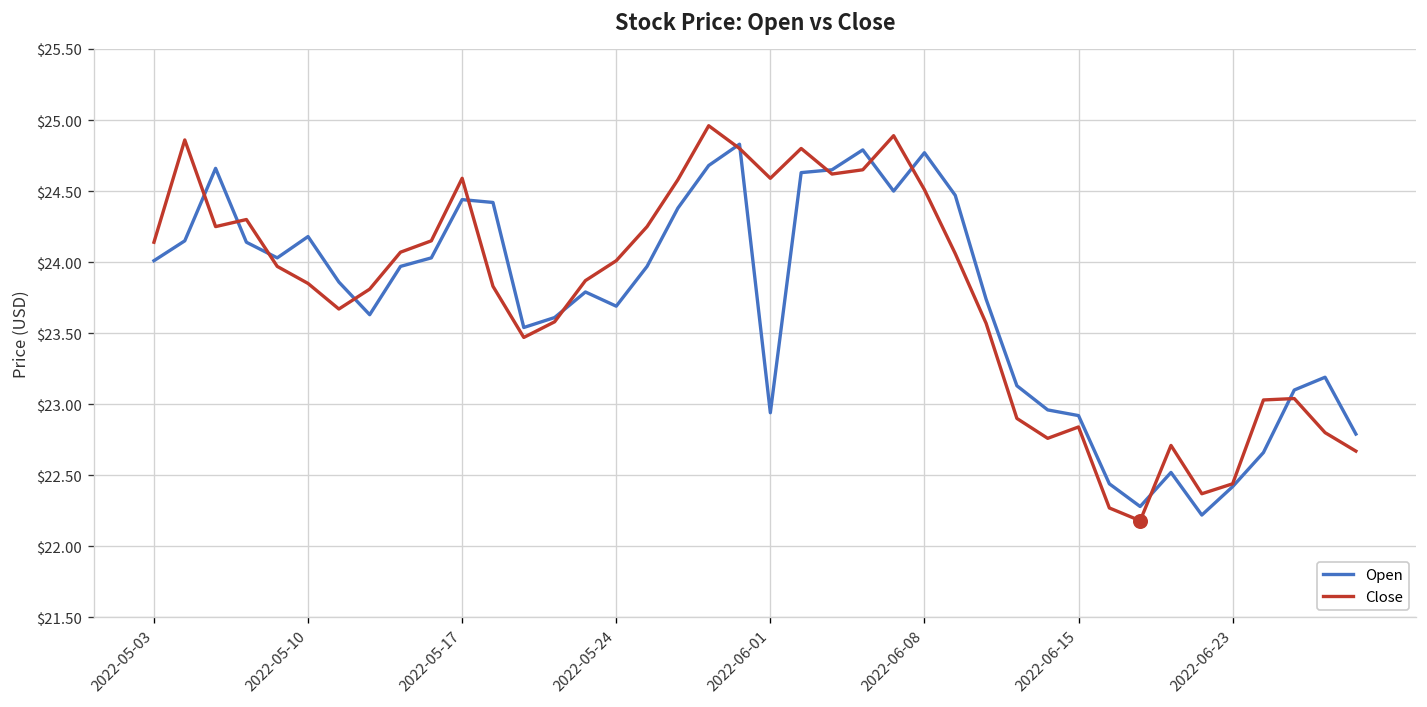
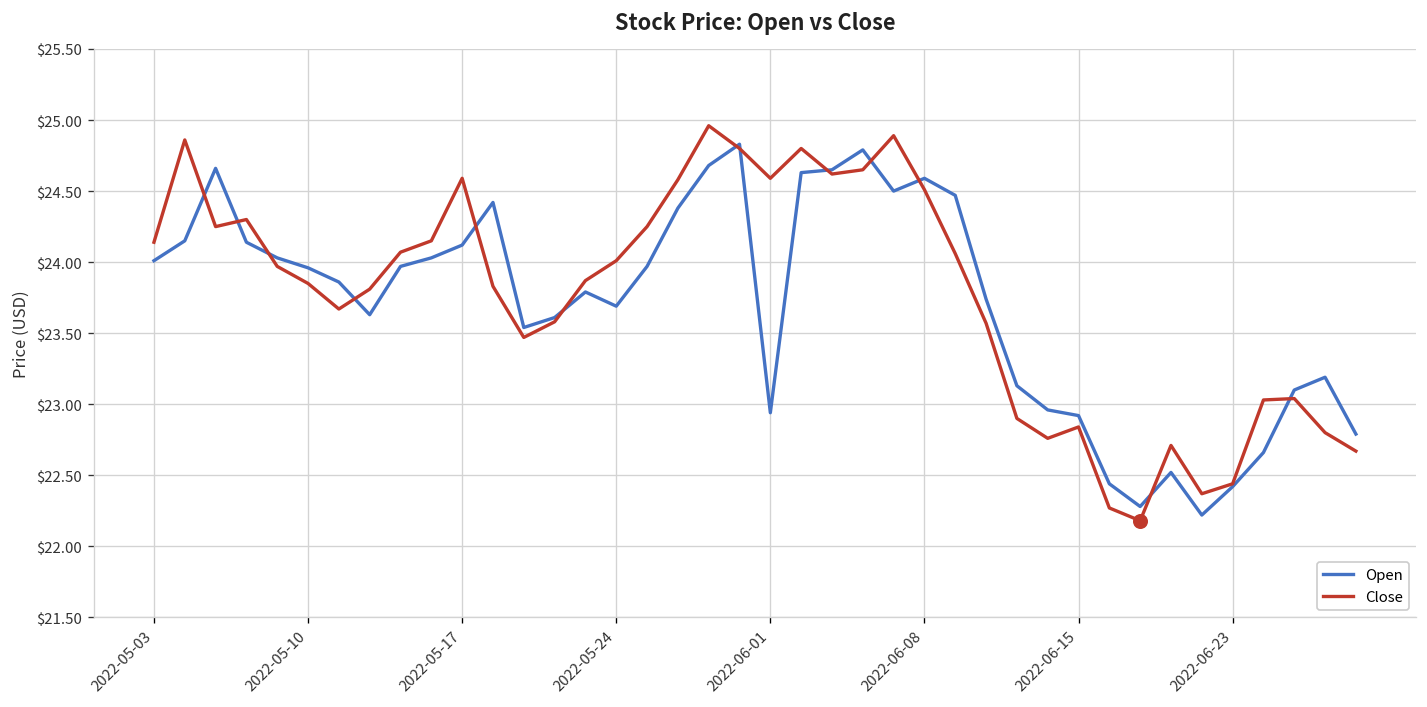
Open, 2022-05-10: $24.18 -> $23.96
Open, 2022-05-17: $24.44 -> $24.12
Open, 2022-06-08: $24.77 -> $24.59
